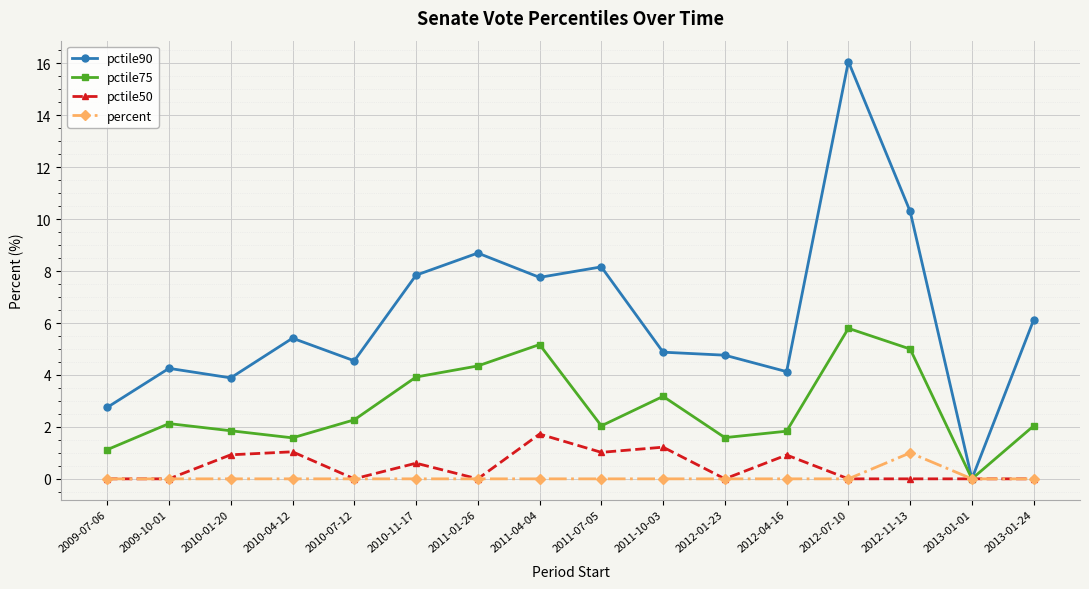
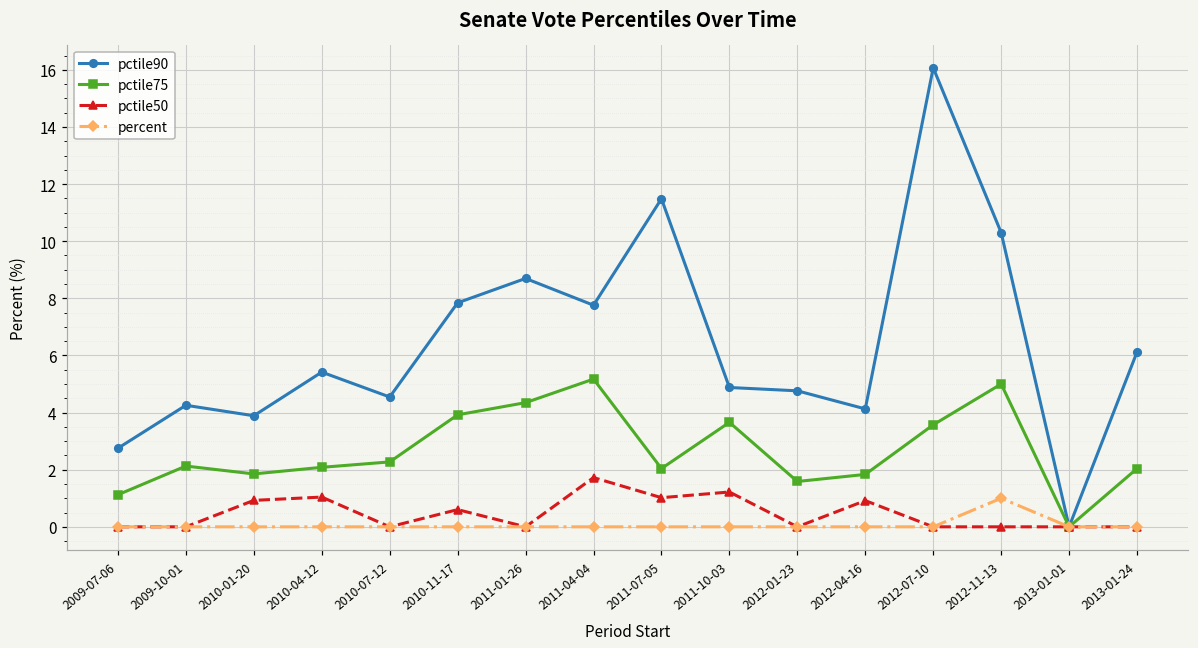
pctile75, 2010-04-12: 1.6 -> 2.1
pctile90, 2011-07-05: 8.2 -> 11.5
pctile75, 2011-10-03: 3.2 -> 3.7
pctile75, 2012-07-10: 5.8 -> 3.6
